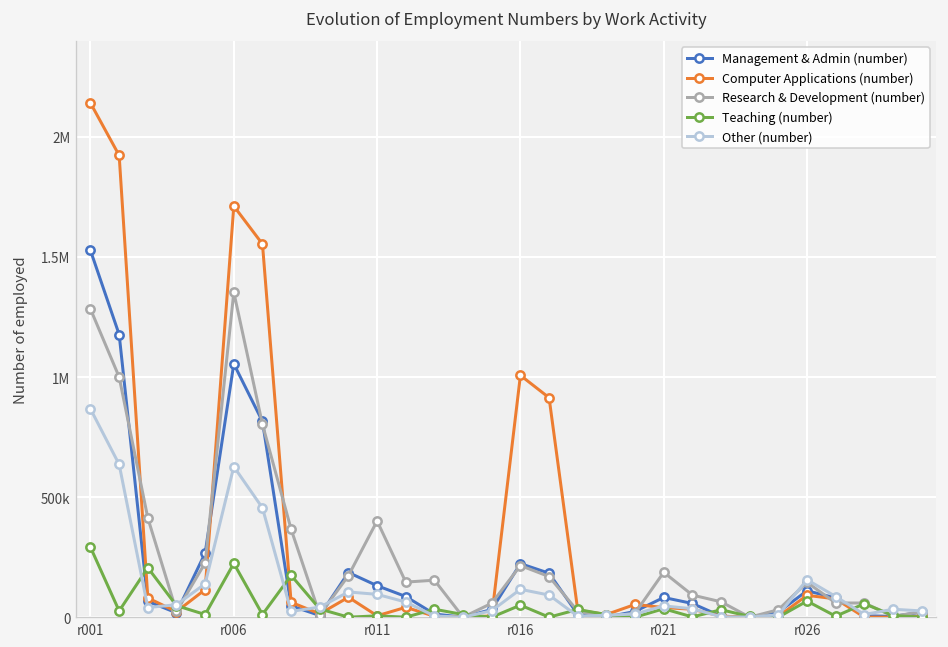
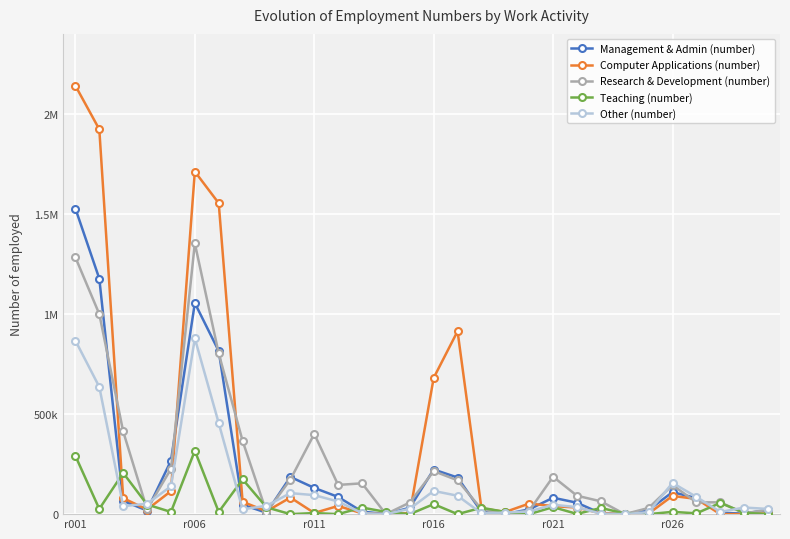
Teaching (number), r006: 220000 -> 320000
Other (number), r006: 630000 -> 880000
Computer Applications (number), r016: 1010000 -> 680000
Teaching (number), r026: 70000 -> 10000
